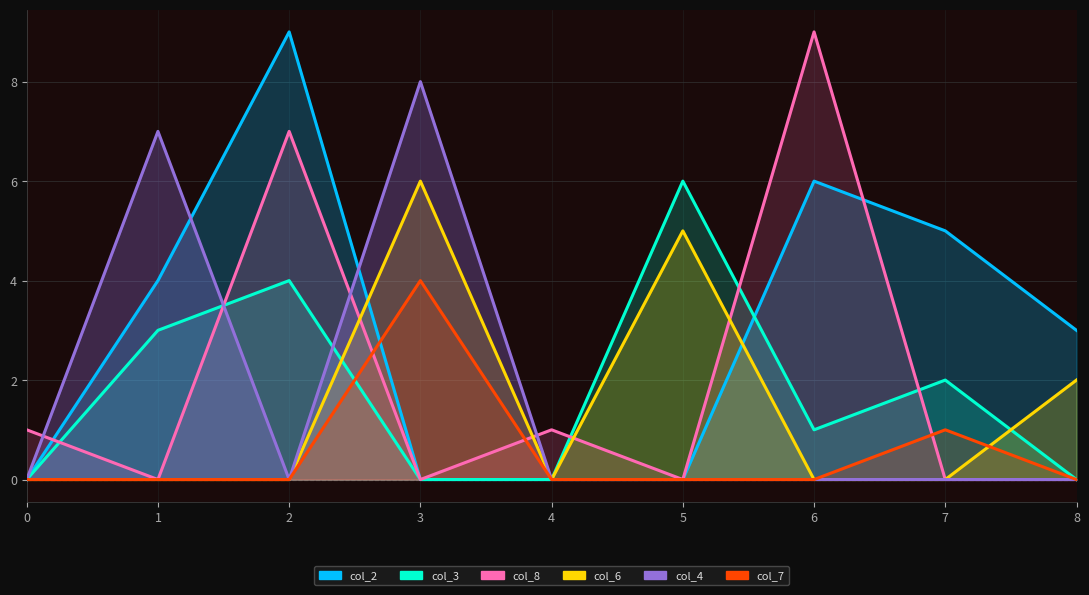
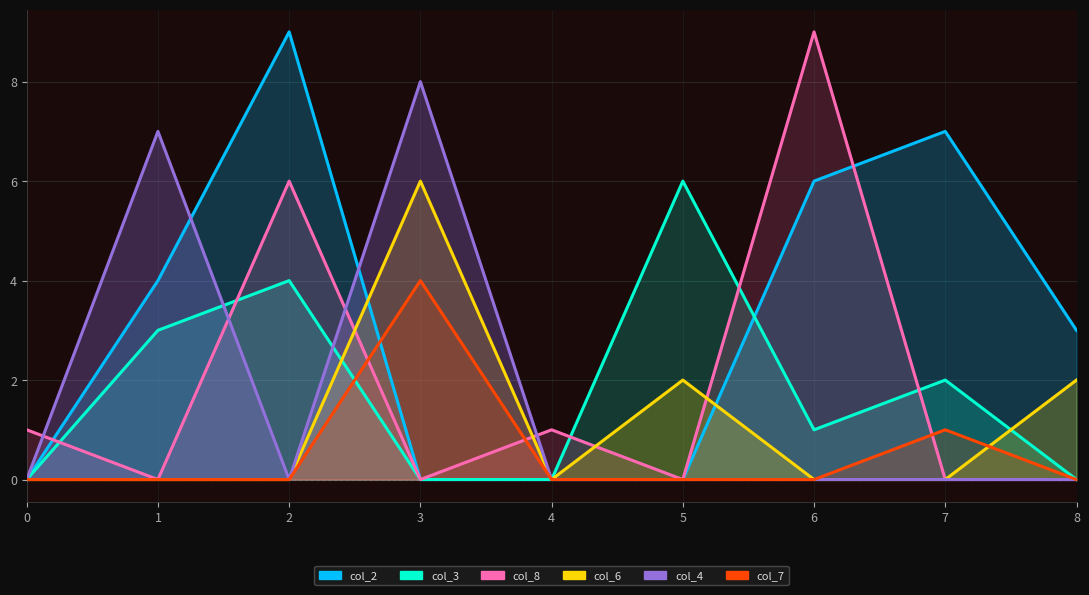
col_8, 2: 7 -> 6
col_6, 5: 5 -> 2
col_2, 7: 5 -> 7
